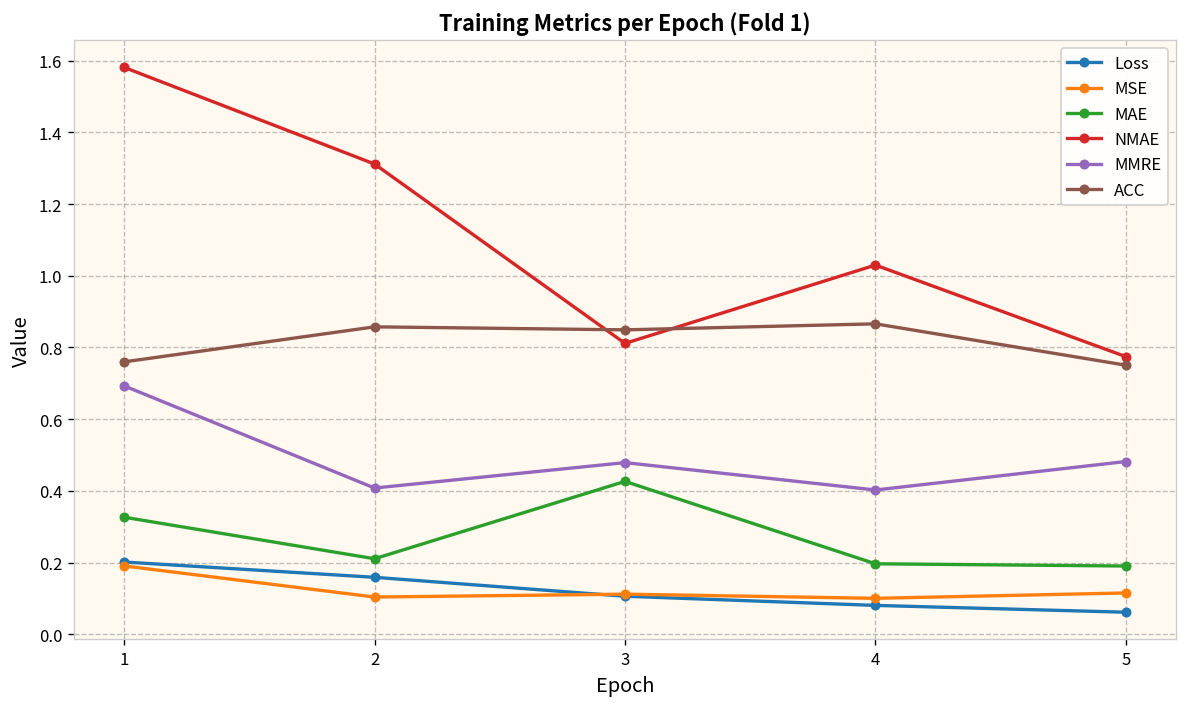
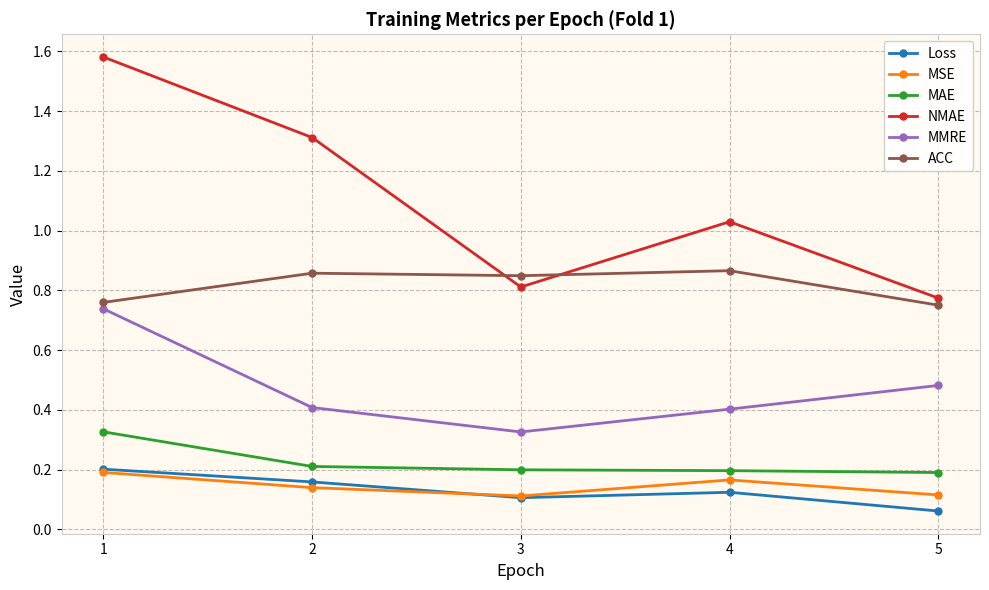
MMRE, 1: 0.69 -> 0.74
MSE, 2: 0.10 -> 0.14
MAE, 3: 0.43 -> 0.20
MMRE, 3: 0.48 -> 0.33
Loss, 4: 0.08 -> 0.12
MSE, 4: 0.10 -> 0.17
